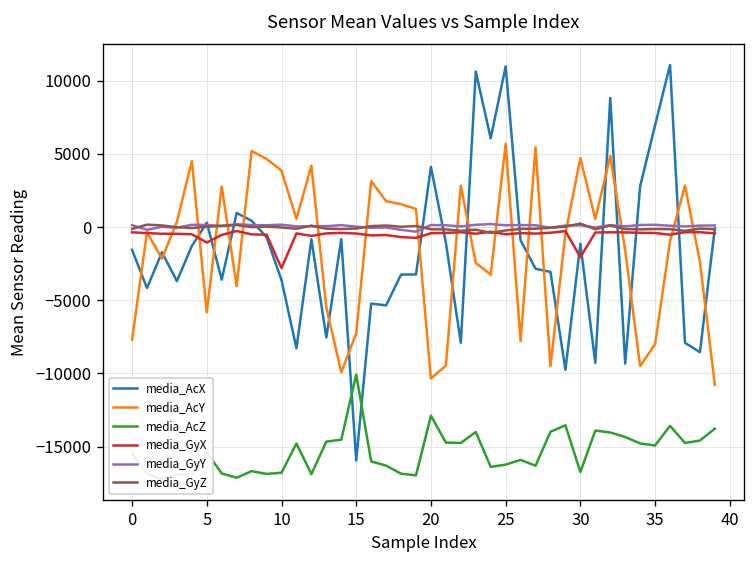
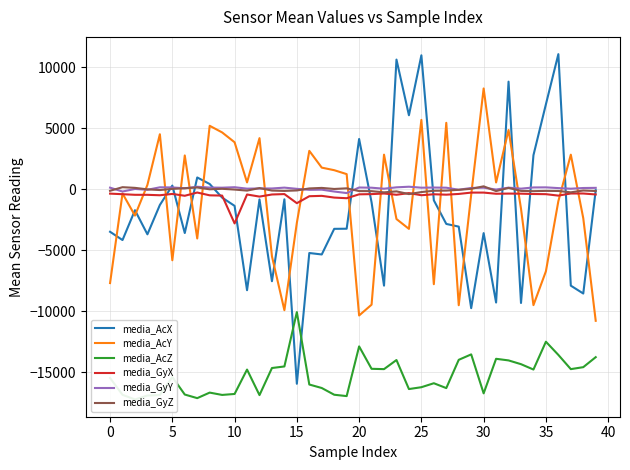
media_AcX, 0: -1600 -> -3500
media_GyX, 5: -1100 -> -400
media_AcX, 10: -3600 -> -1400
media_AcY, 15: -7300 -> -2800
media_GyX, 15: -400 -> -1100
media_AcX, 30: -1100 -> -3600
media_AcY, 30: 4700 -> 8300
media_GyX, 30: -2100 -> -300
media_AcY, 35: -8000 -> -6700
media_AcZ, 35: -14900 -> -12500
